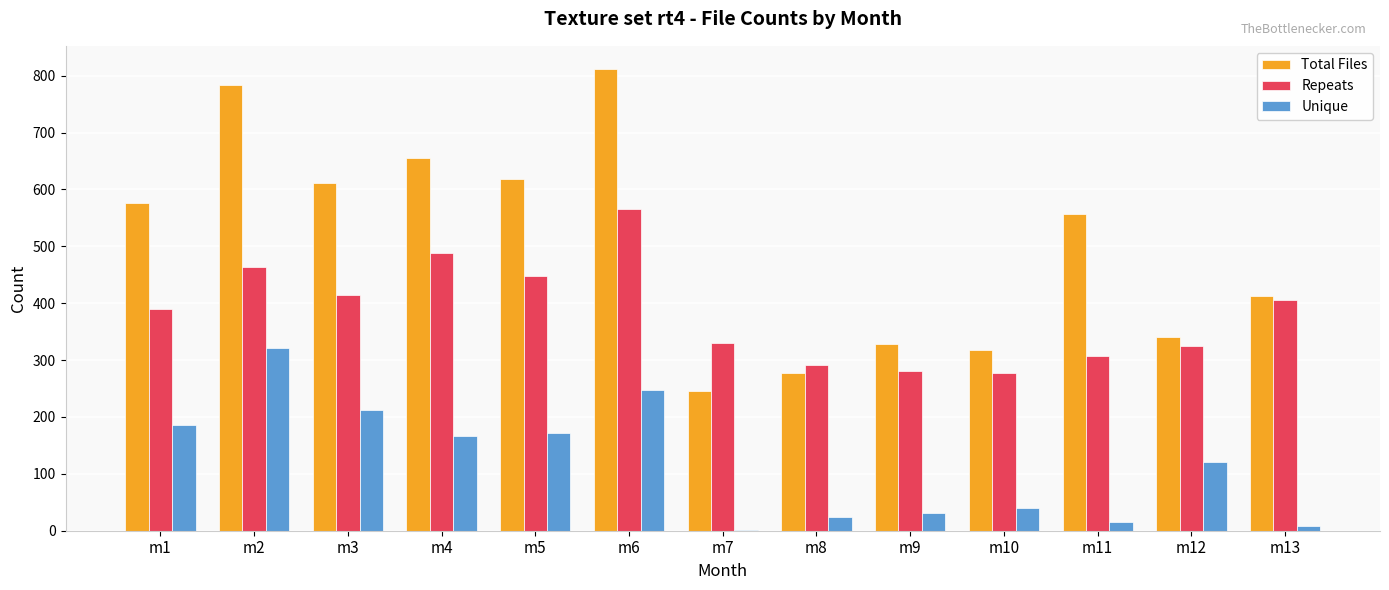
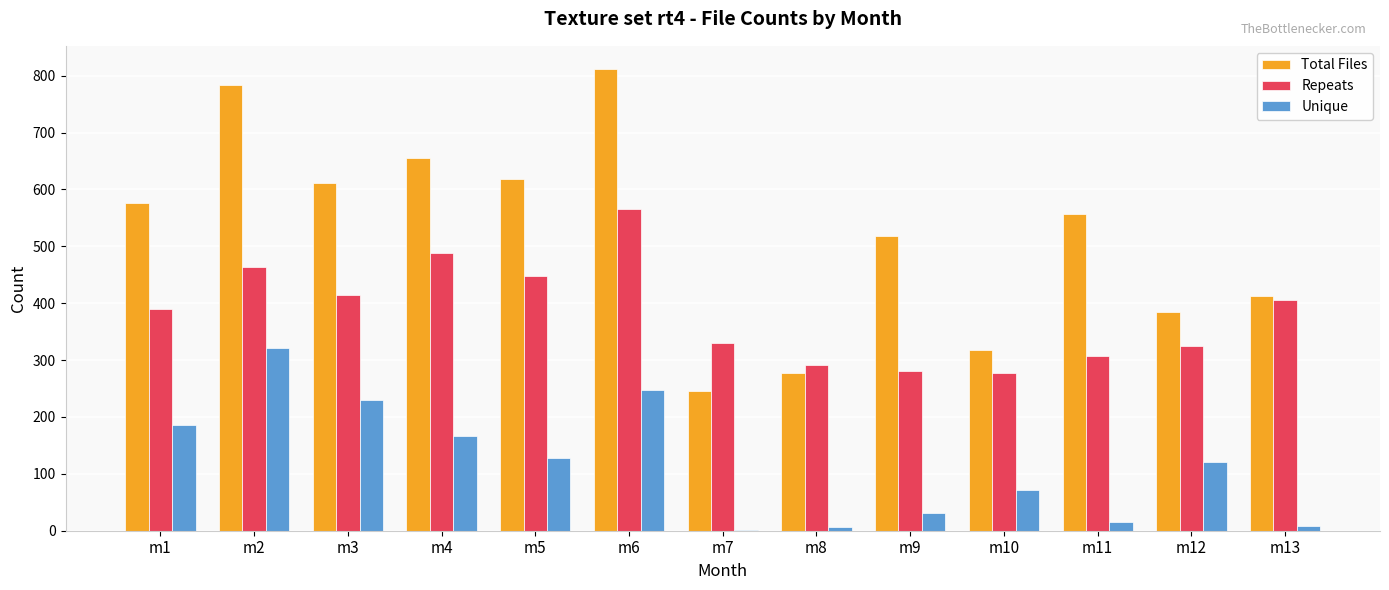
Unique, m3: 210 -> 230
Unique, m5: 170 -> 130
Unique, m8: 30 -> 10
Total Files, m9: 330 -> 520
Unique, m10: 40 -> 70
Total Files, m12: 340 -> 390
